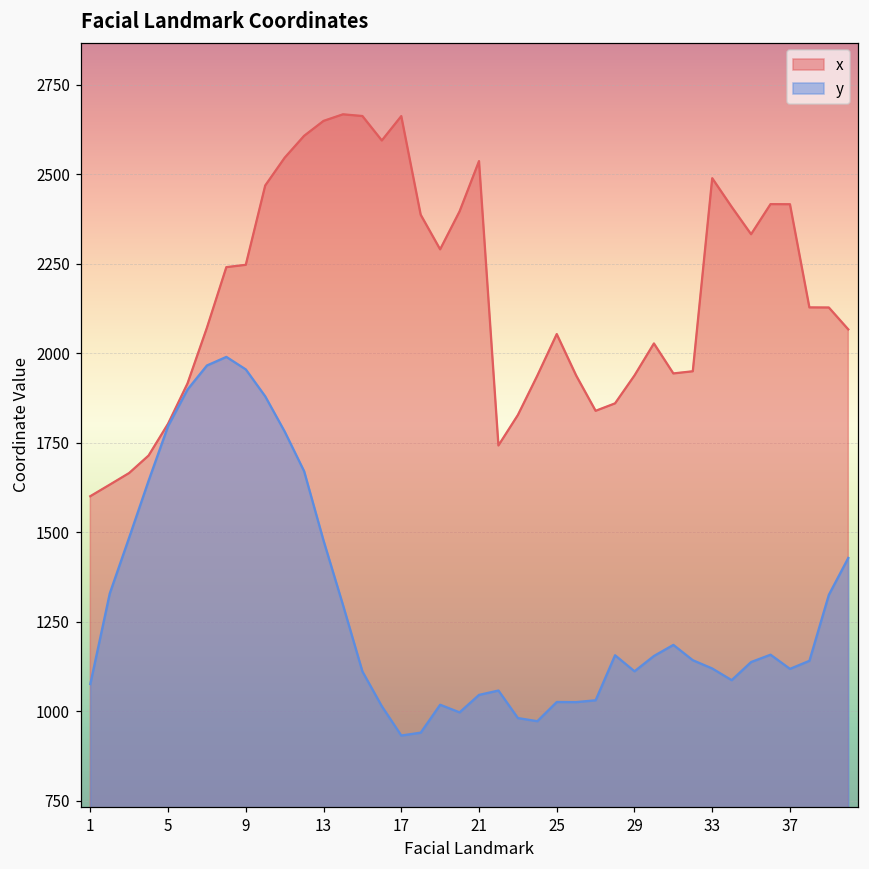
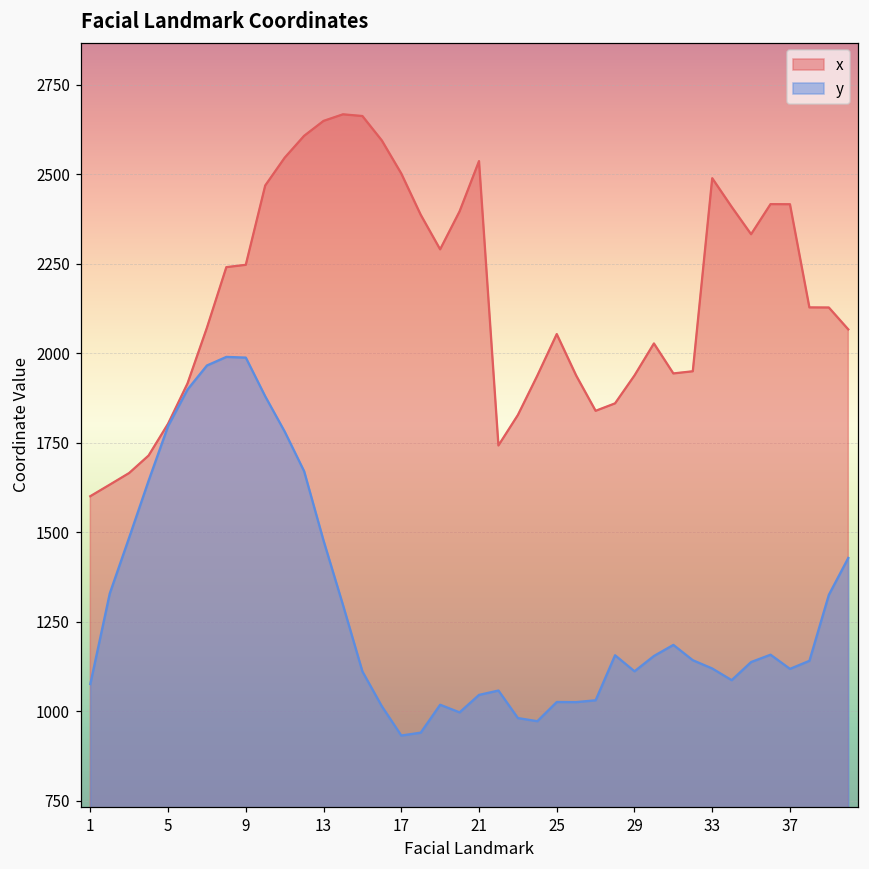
y, 9: 1960 -> 1990
x, 17: 2660 -> 2500
